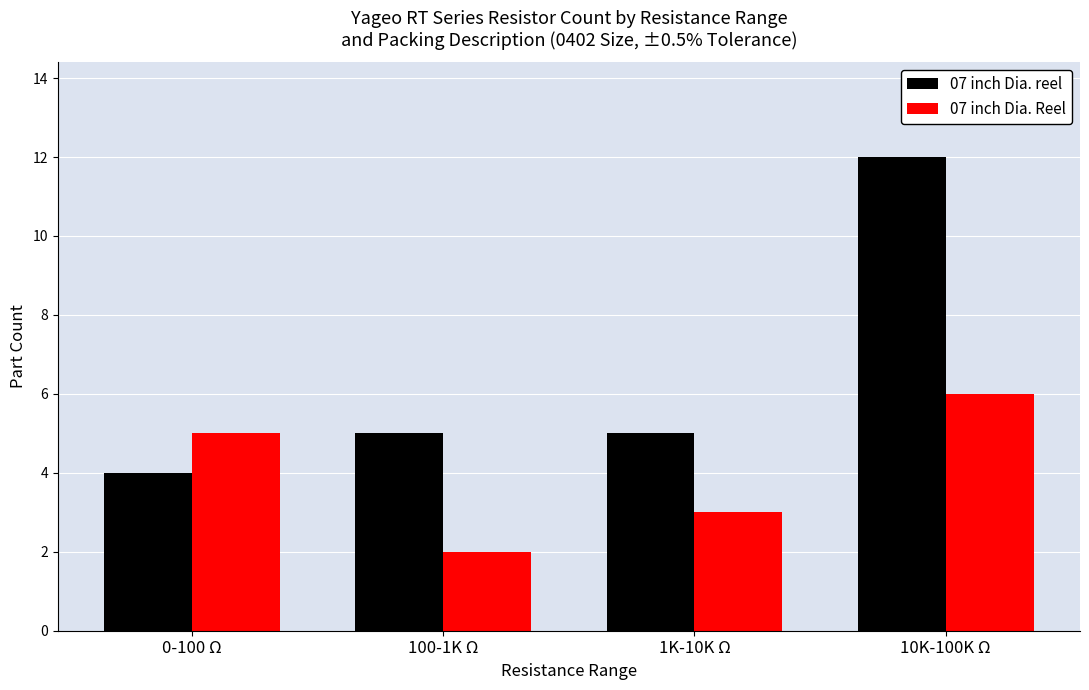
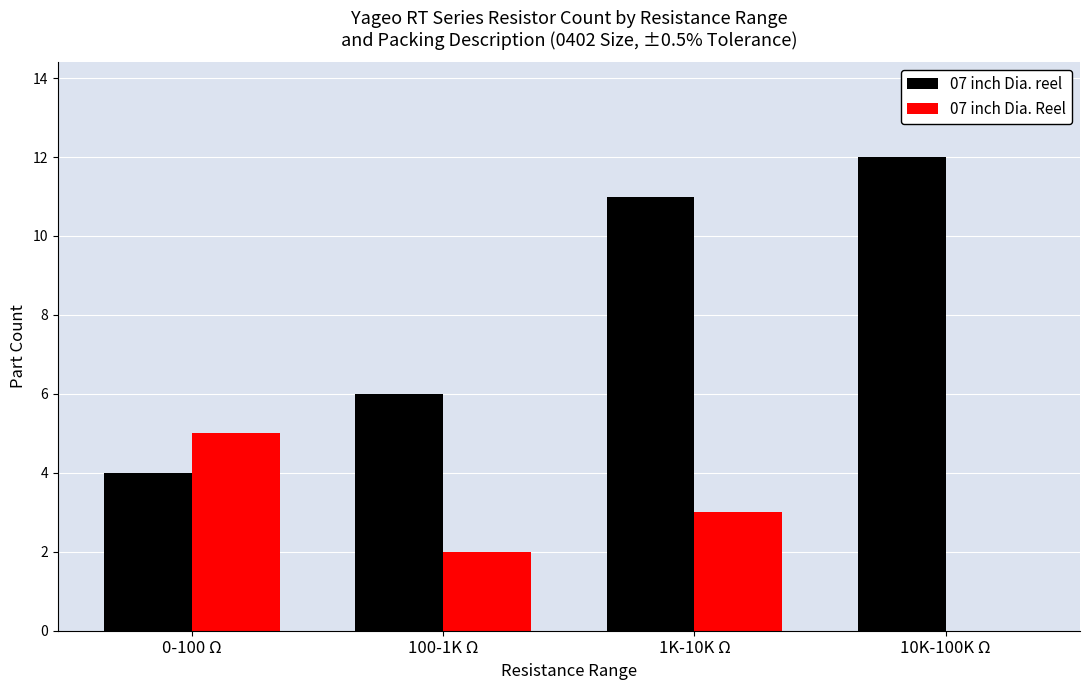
07 inch Dia. reel, 100-1K Ω: 5 -> 6
07 inch Dia. reel, 1K-10K Ω: 5 -> 11
07 inch Dia. Reel, 10K-100K Ω: 6 -> 0
